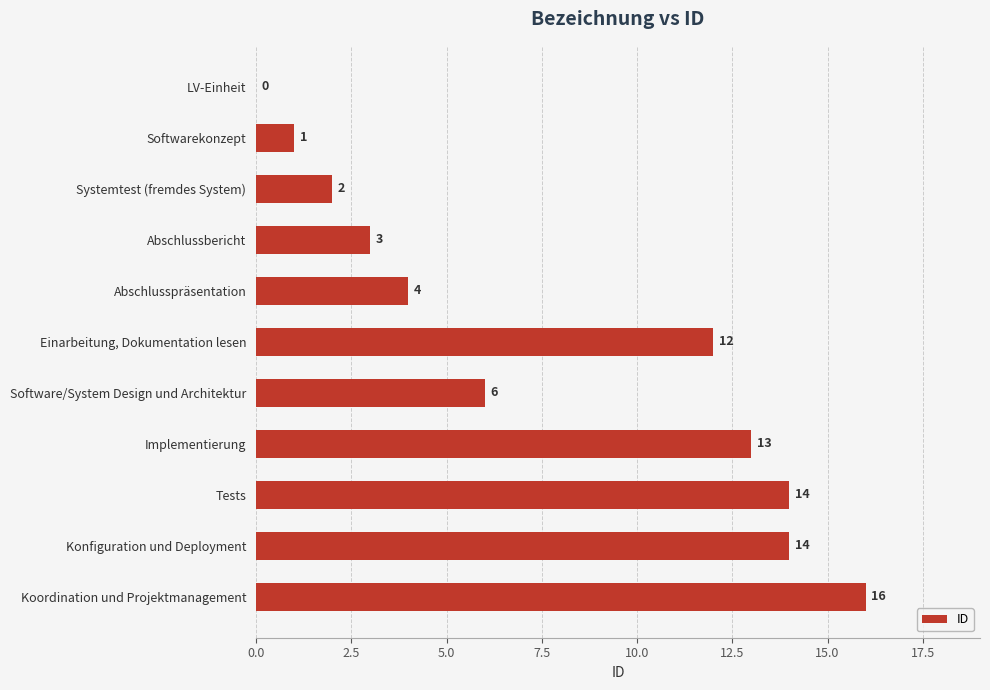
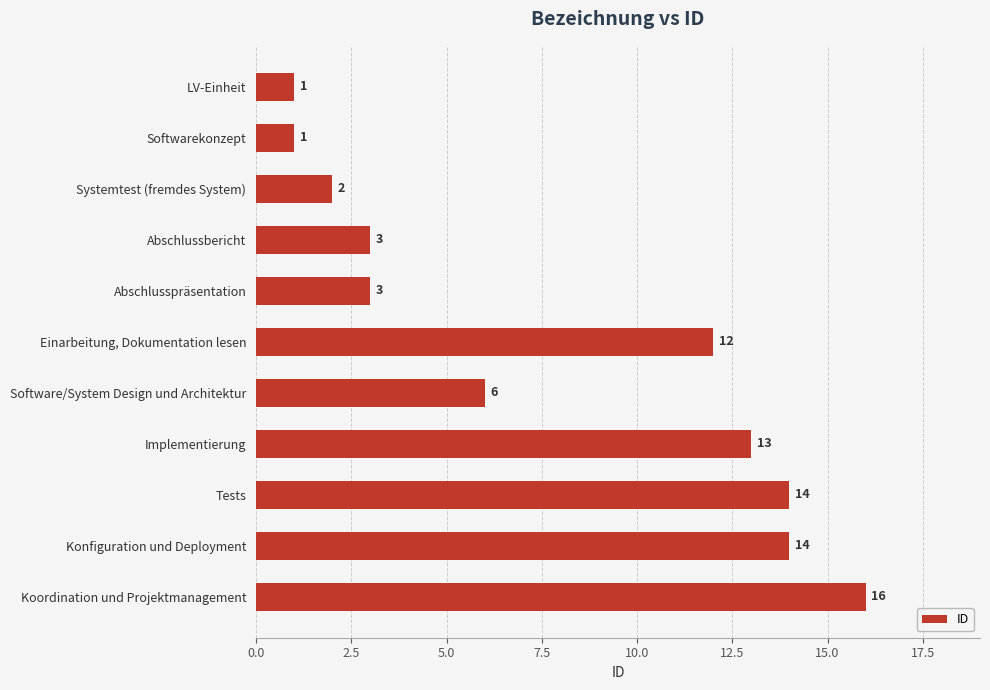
LV-Einheit: 0 -> 1
Abschlusspräsentation: 4 -> 3
